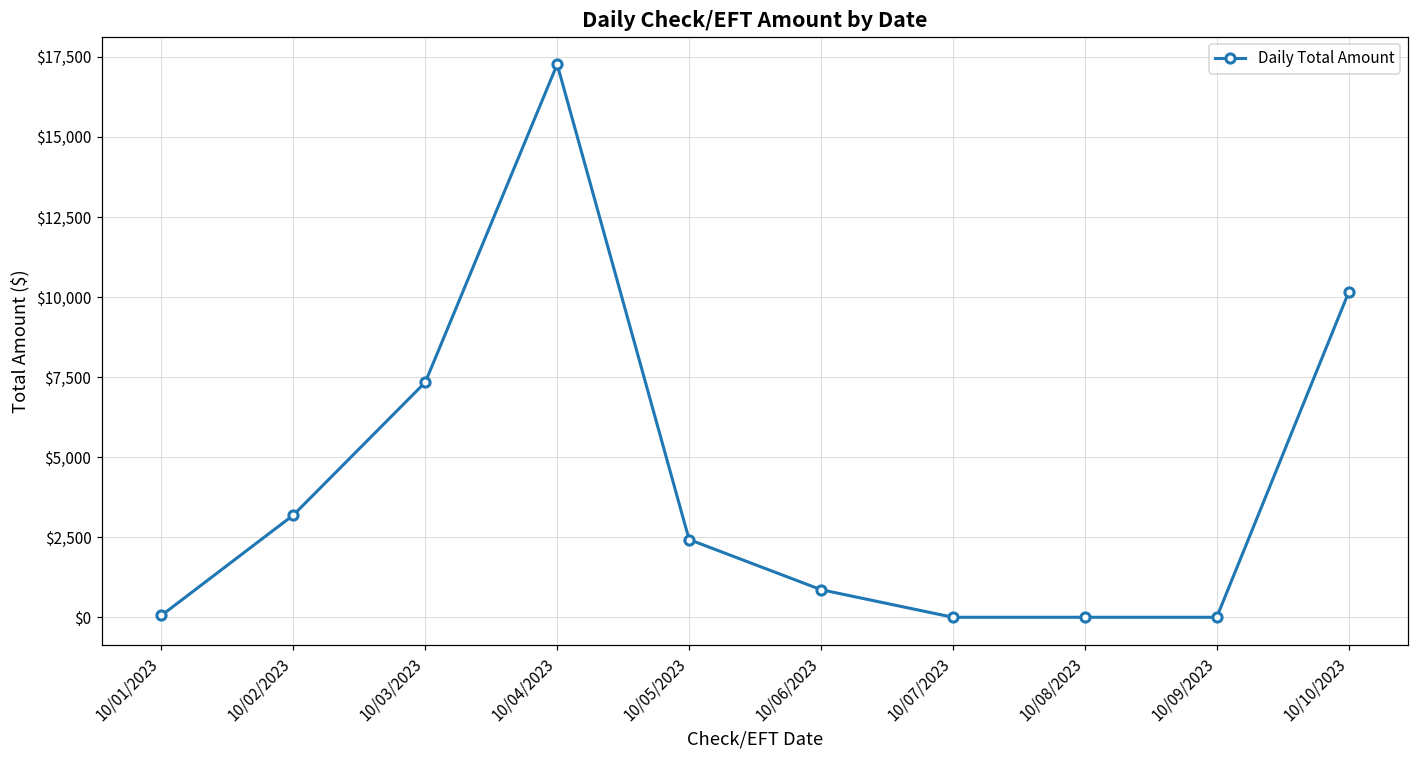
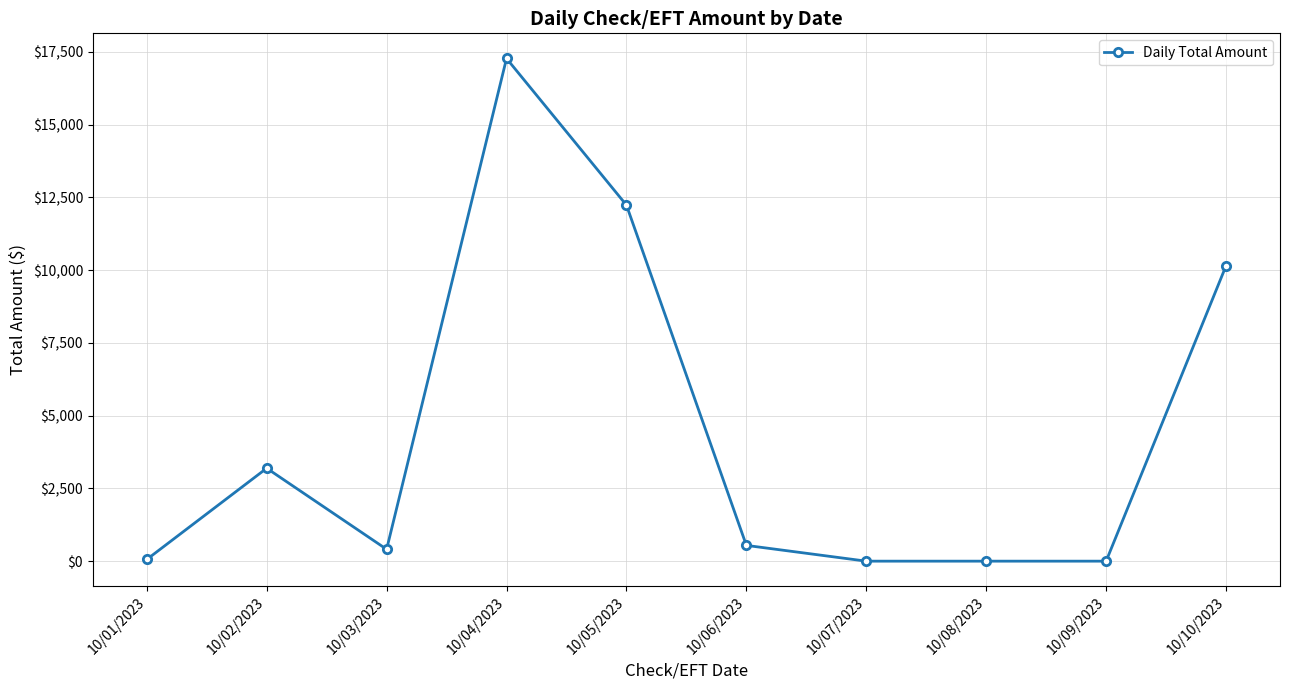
10/03/2023: $7,300 -> $400
10/05/2023: $2,400 -> $12,200
10/06/2023: $900 -> $500
